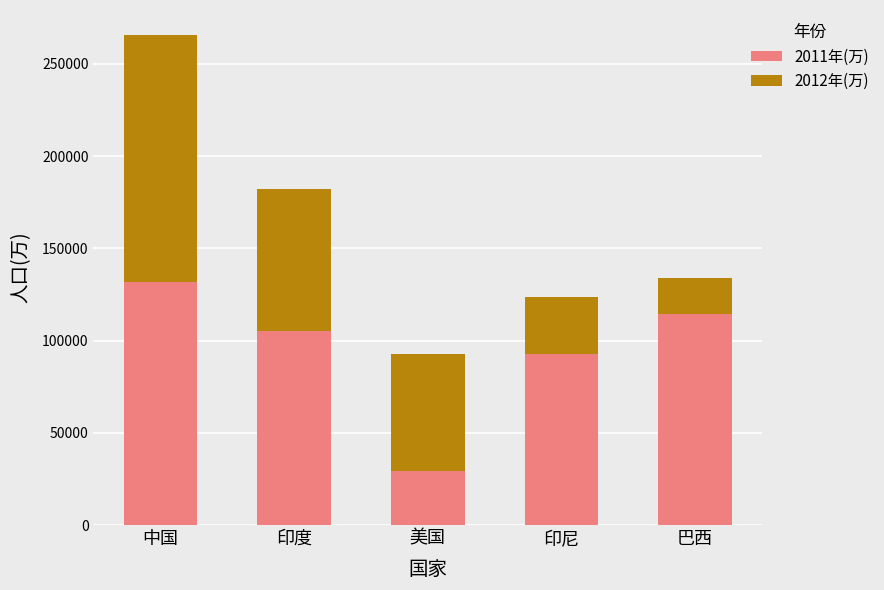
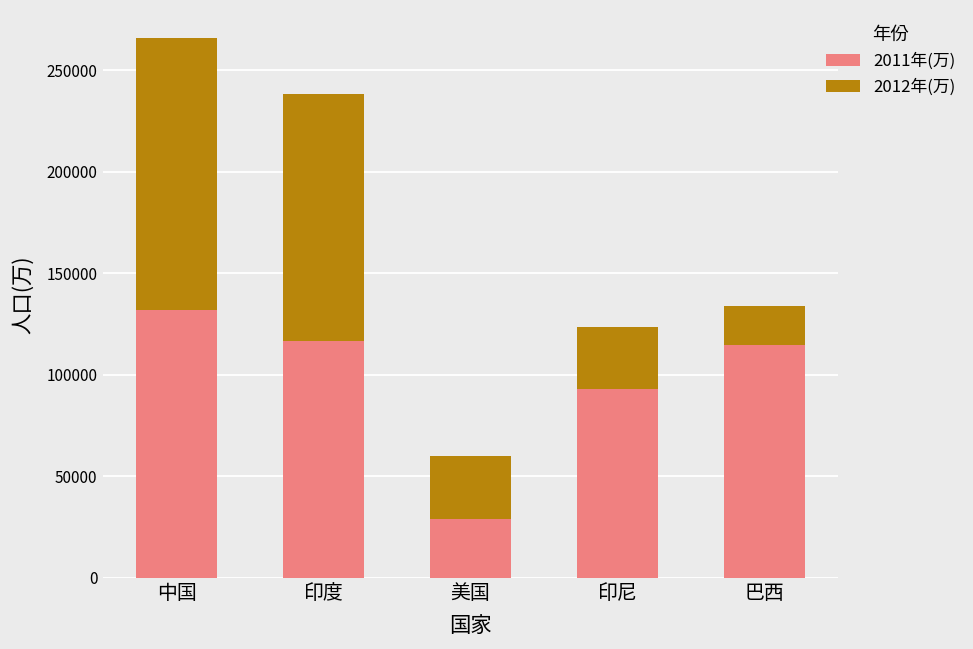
2011年(万), 印度: 105000 -> 117000
2012年(万), 印度: 77000 -> 122000
2012年(万), 美国: 64000 -> 31000
